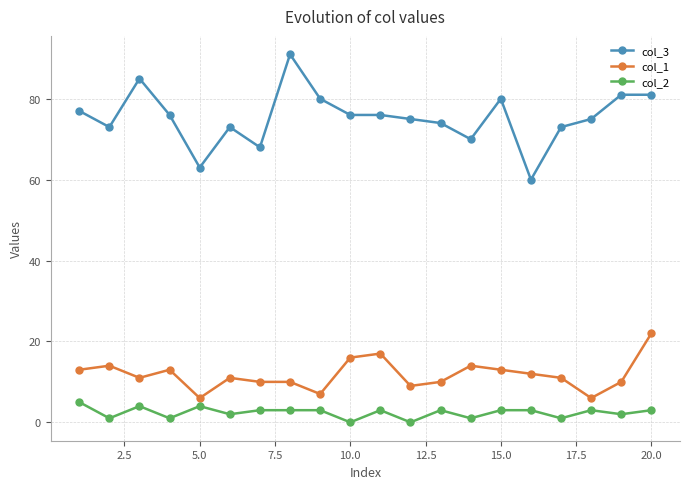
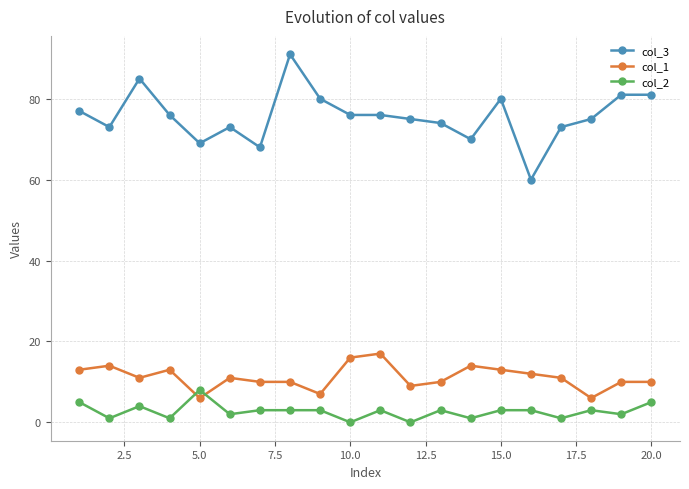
col_3, 5.0: 63 -> 69
col_2, 5.0: 4 -> 8
col_1, 20.0: 22 -> 10
col_2, 20.0: 3 -> 5
